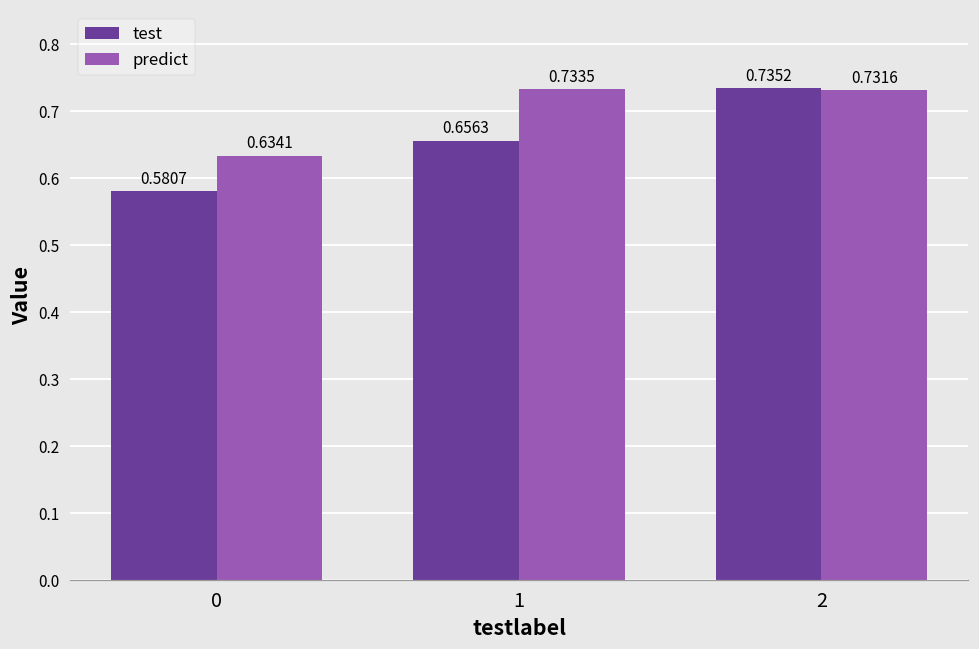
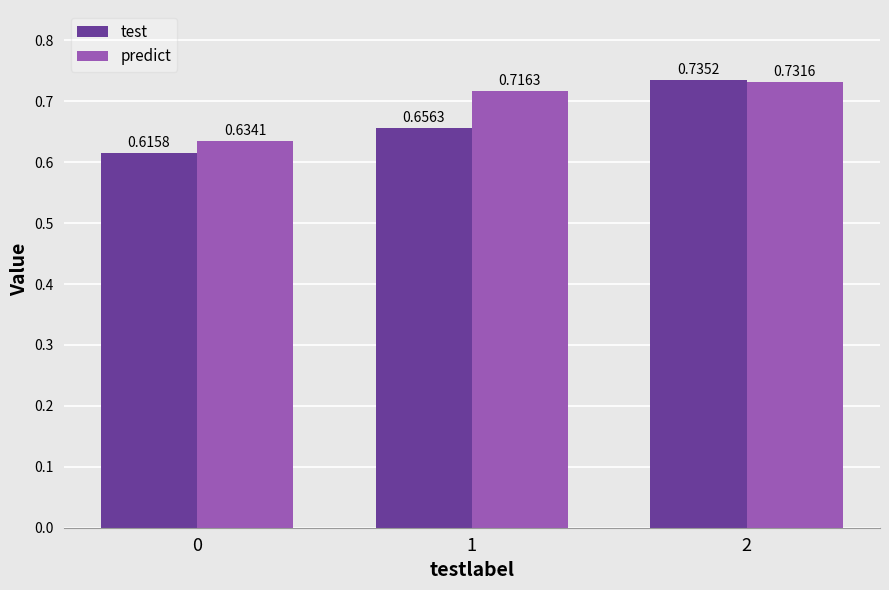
test, 0: 0.5807 -> 0.6158
predict, 1: 0.7335 -> 0.7163
